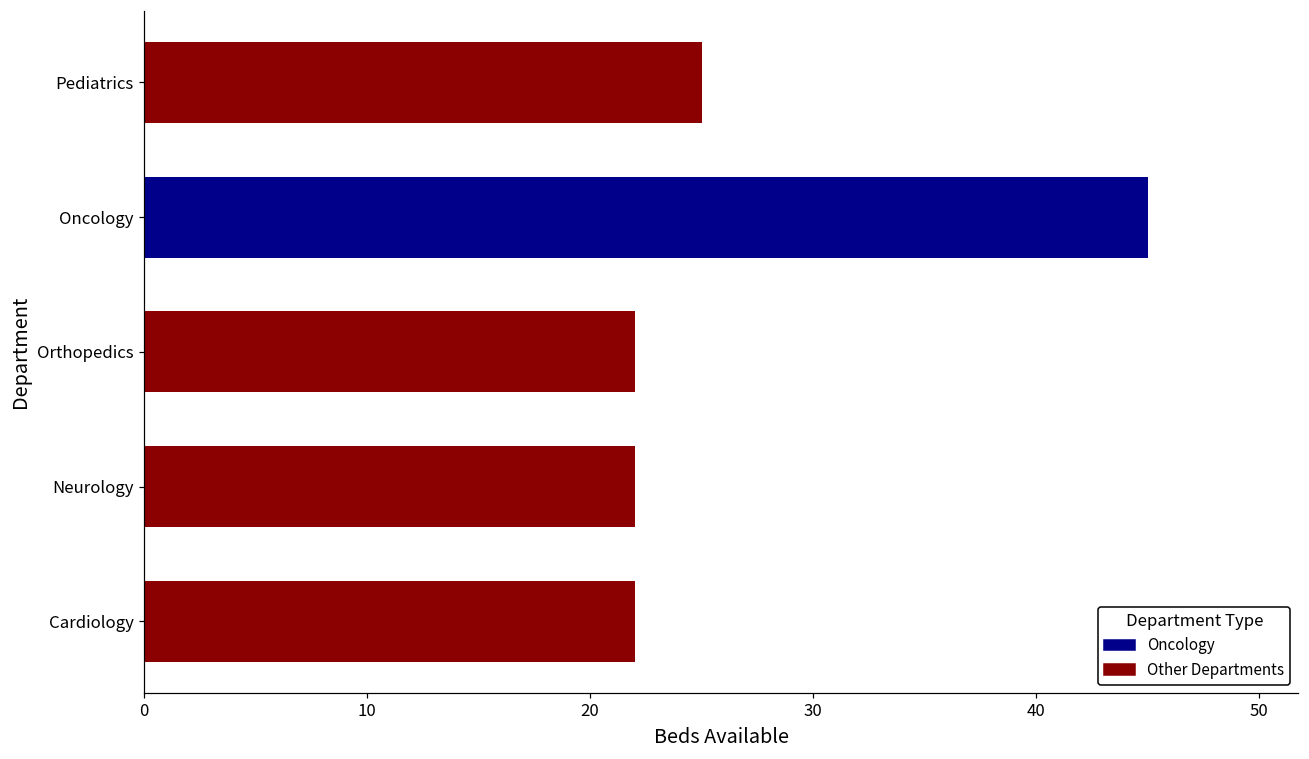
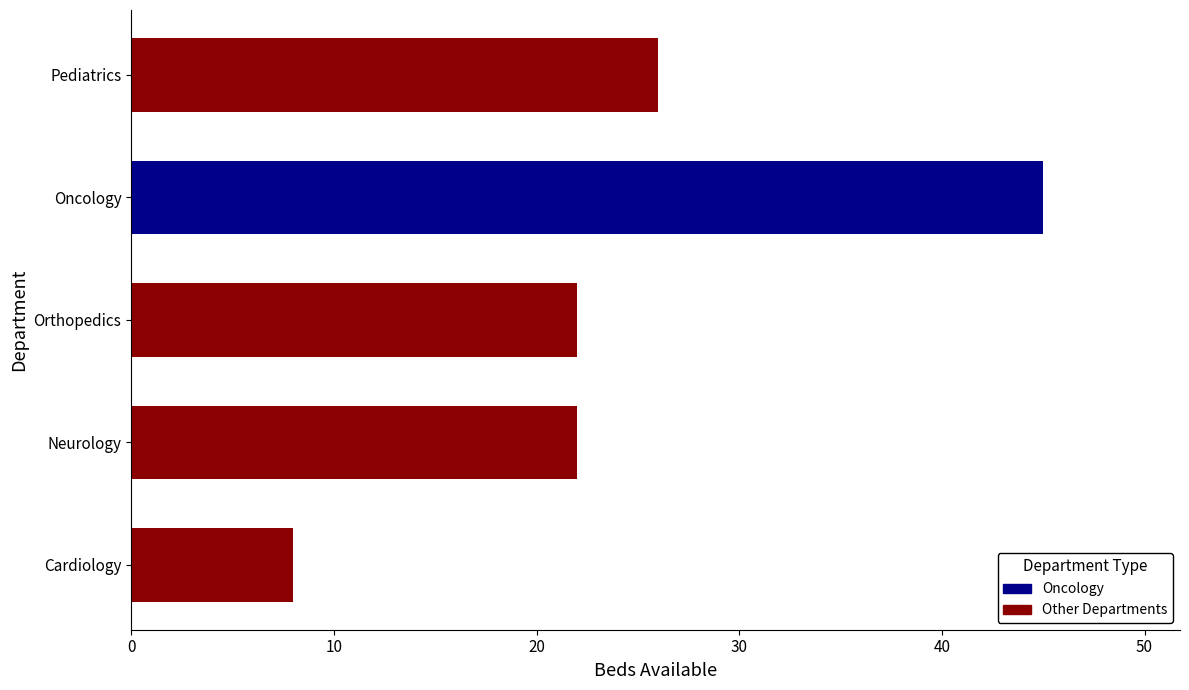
Pediatrics: 25 -> 26
Cardiology: 22 -> 8
